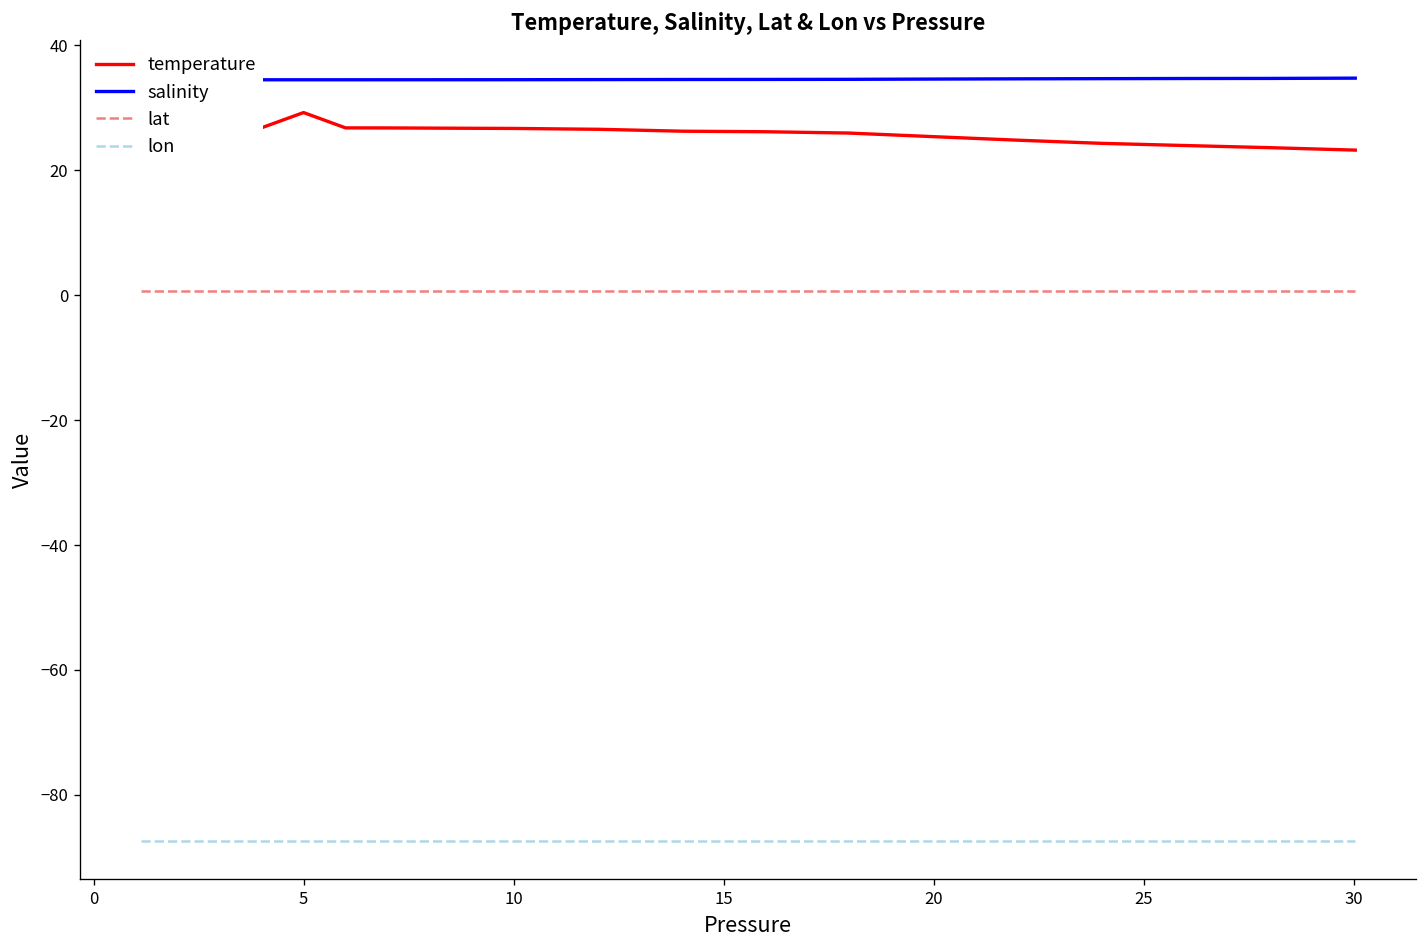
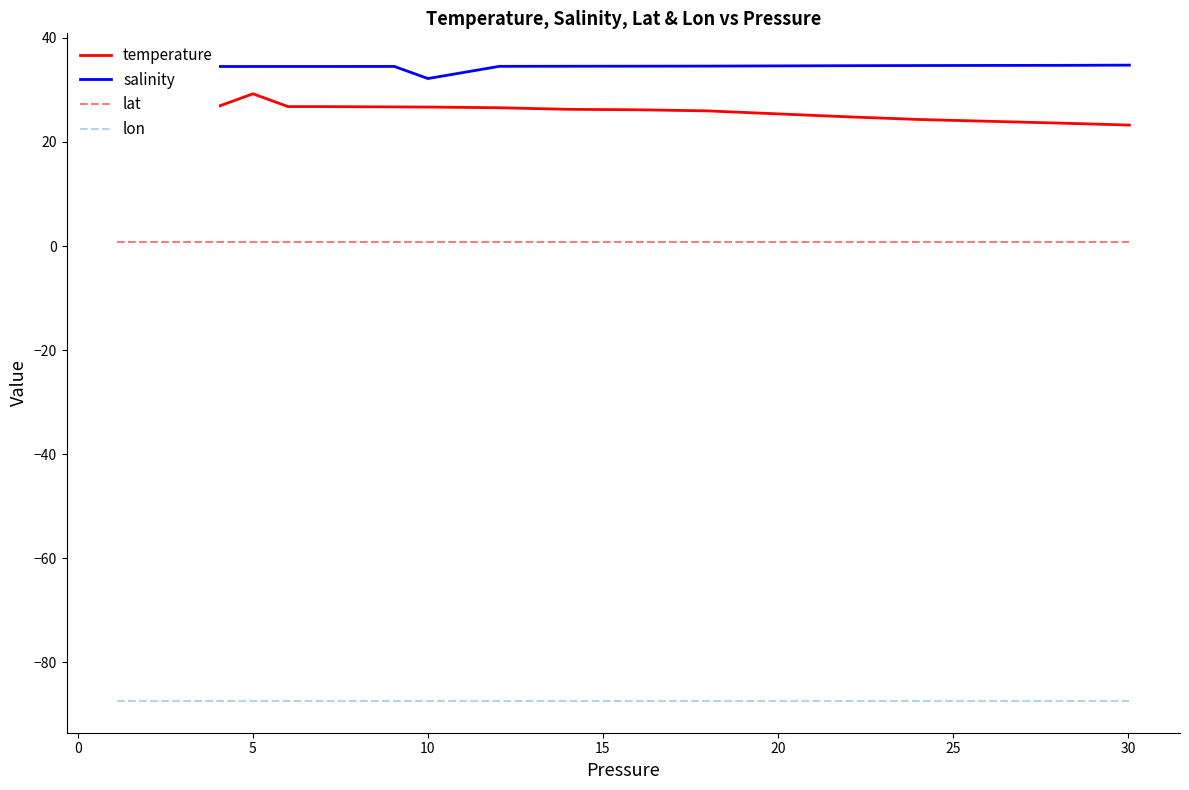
salinity, 10: 35 -> 32
